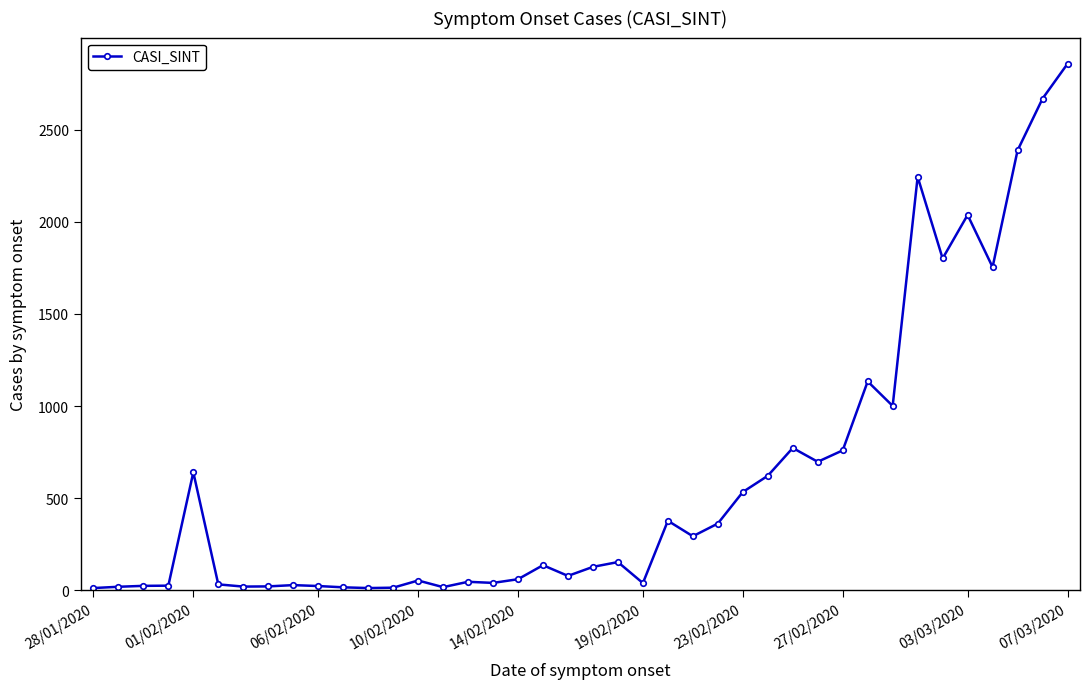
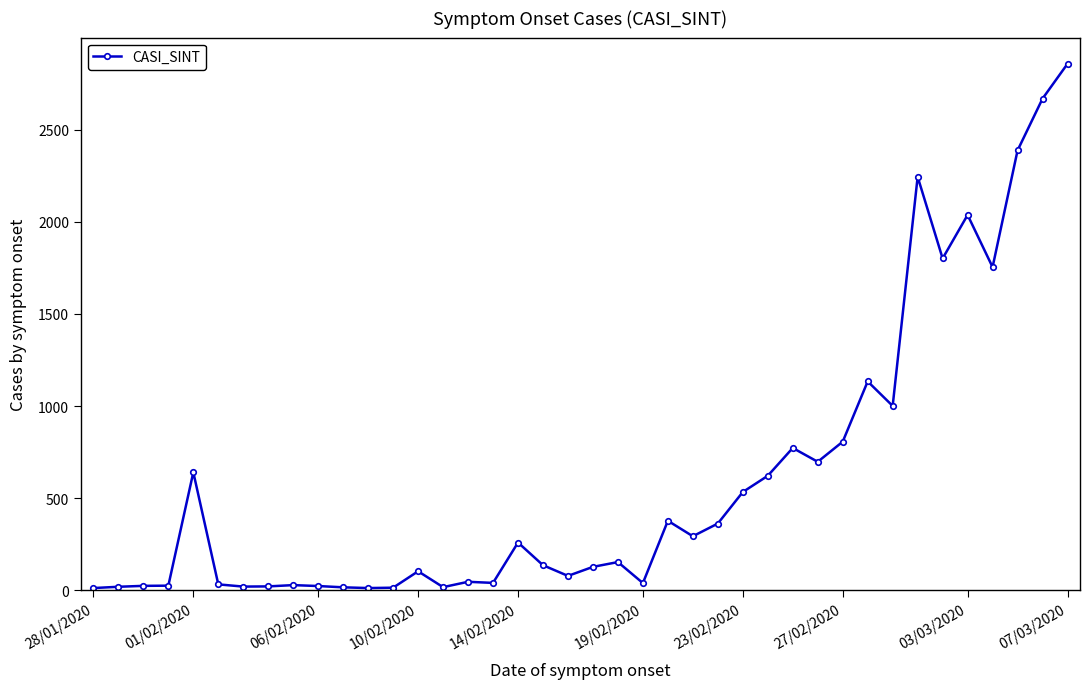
10/02/2020: 50 -> 100
14/02/2020: 60 -> 260
27/02/2020: 760 -> 810
